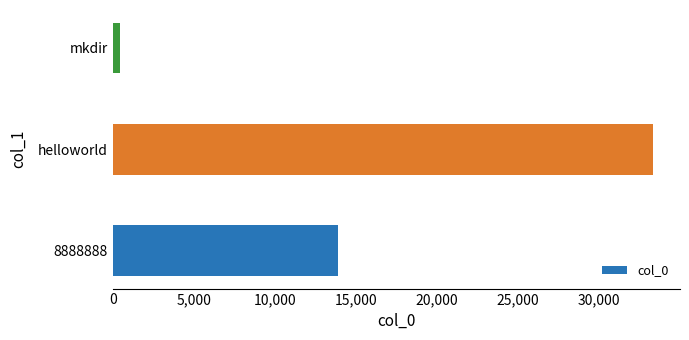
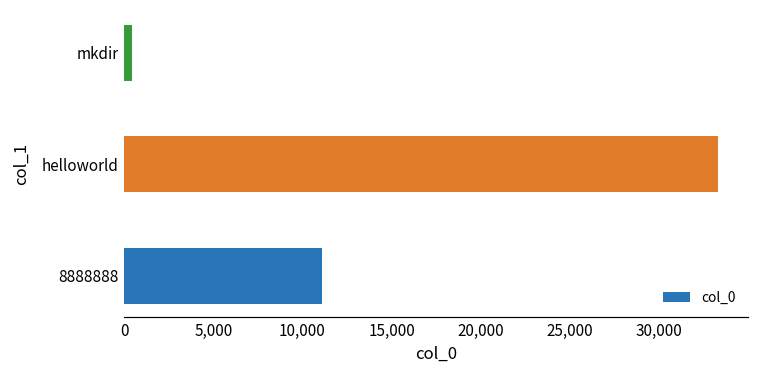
8888888: 13,900 -> 11,100
